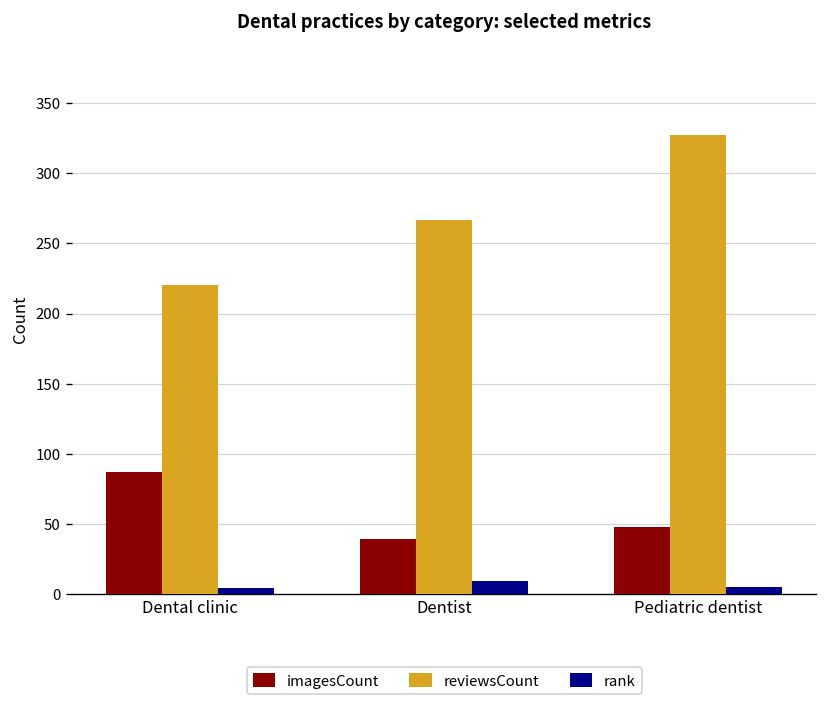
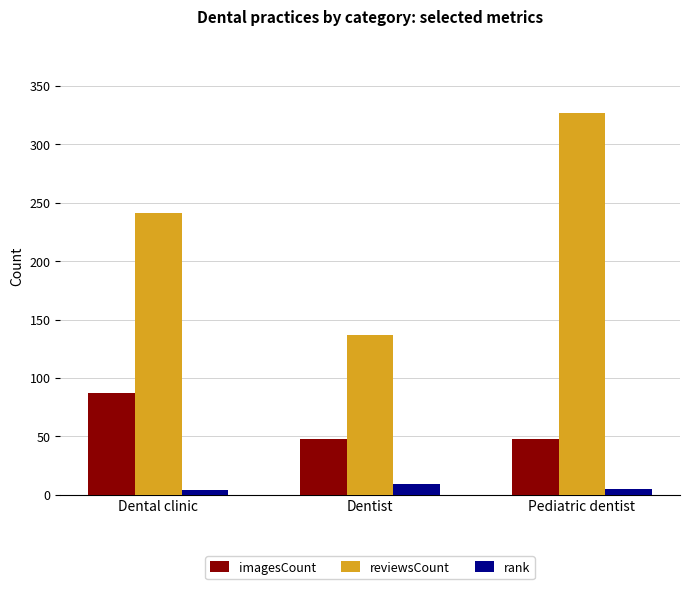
reviewsCount, Dental clinic: 220 -> 241
imagesCount, Dentist: 39 -> 48
reviewsCount, Dentist: 267 -> 137
